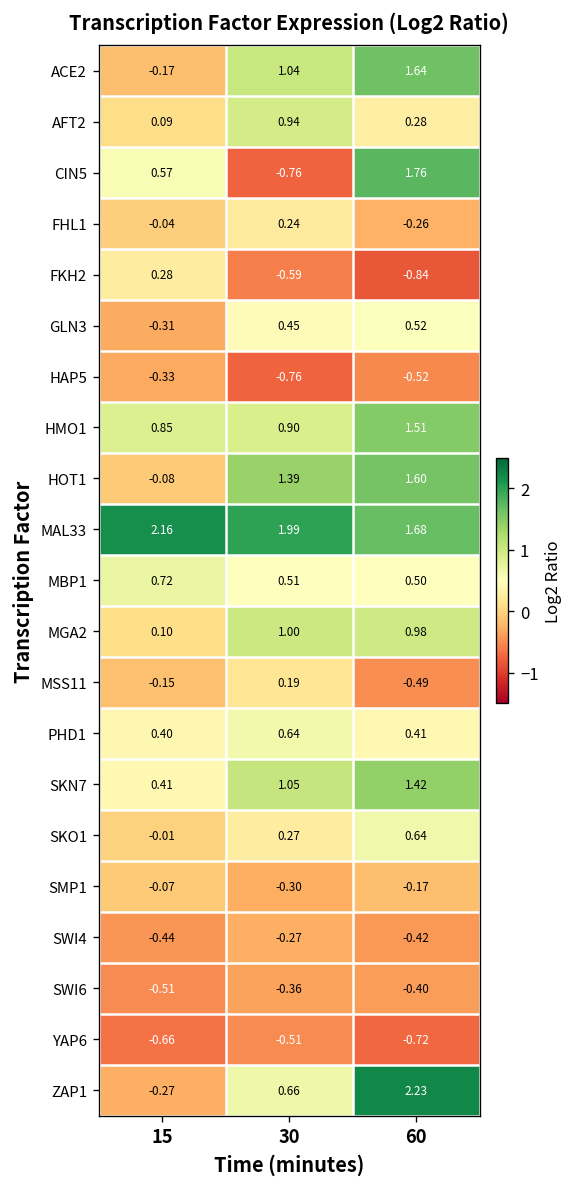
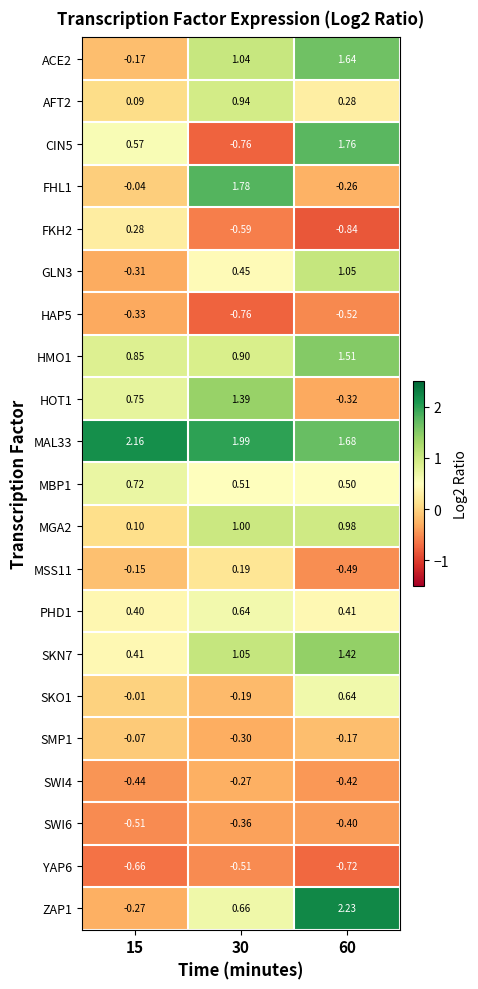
FHL1, 30: 0.24 -> 1.78
GLN3, 60: 0.52 -> 1.05
HOT1, 15: -0.08 -> 0.75
HOT1, 60: 1.60 -> -0.32
SKO1, 30: 0.27 -> -0.19
